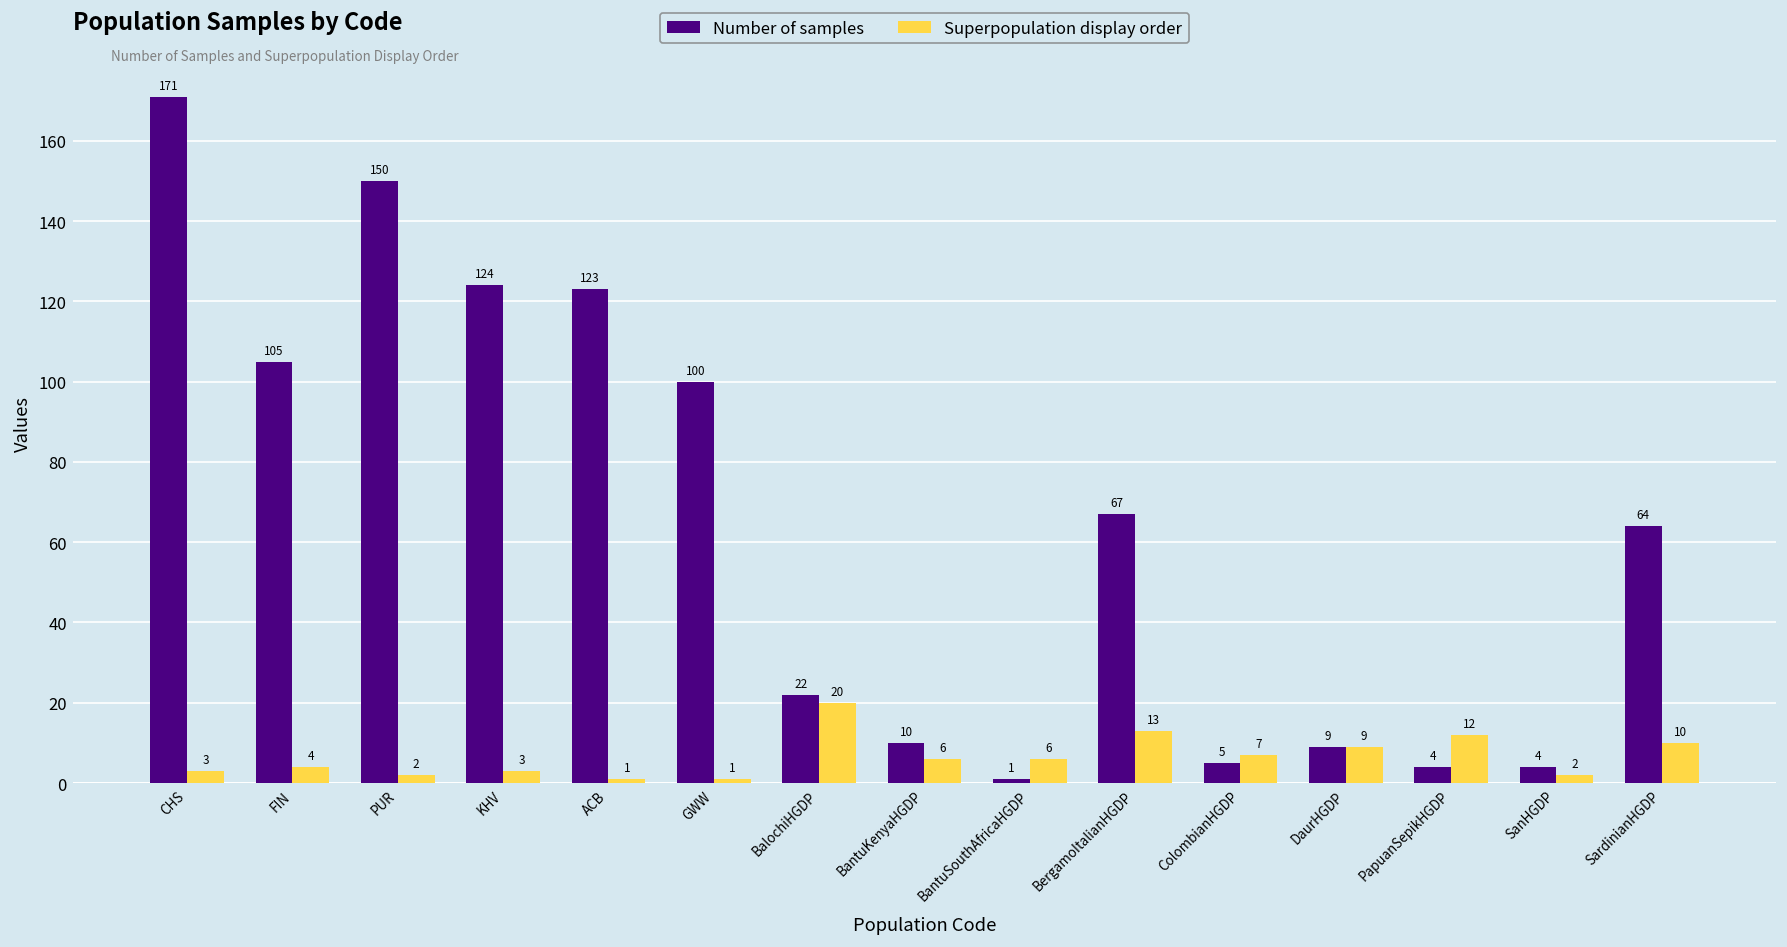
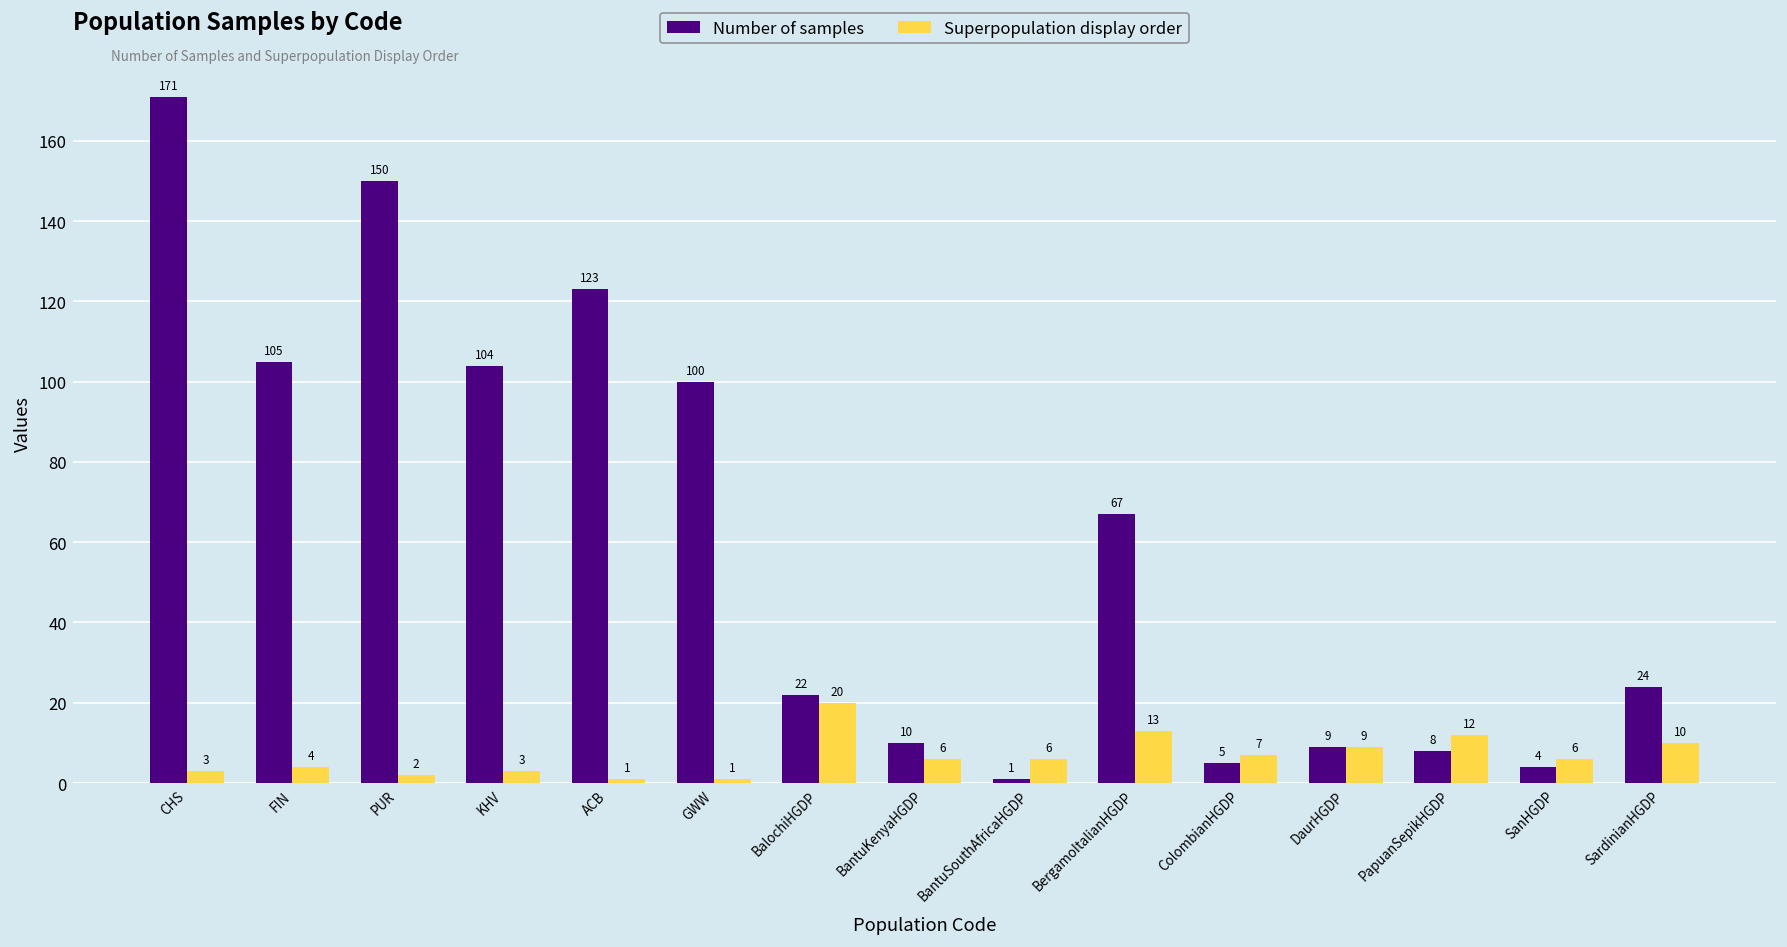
Number of samples, KHV: 124 -> 104
Number of samples, PapuanSepikHGDP: 4 -> 8
Superpopulation display order, SanHGDP: 2 -> 6
Number of samples, SardinianHGDP: 64 -> 24
